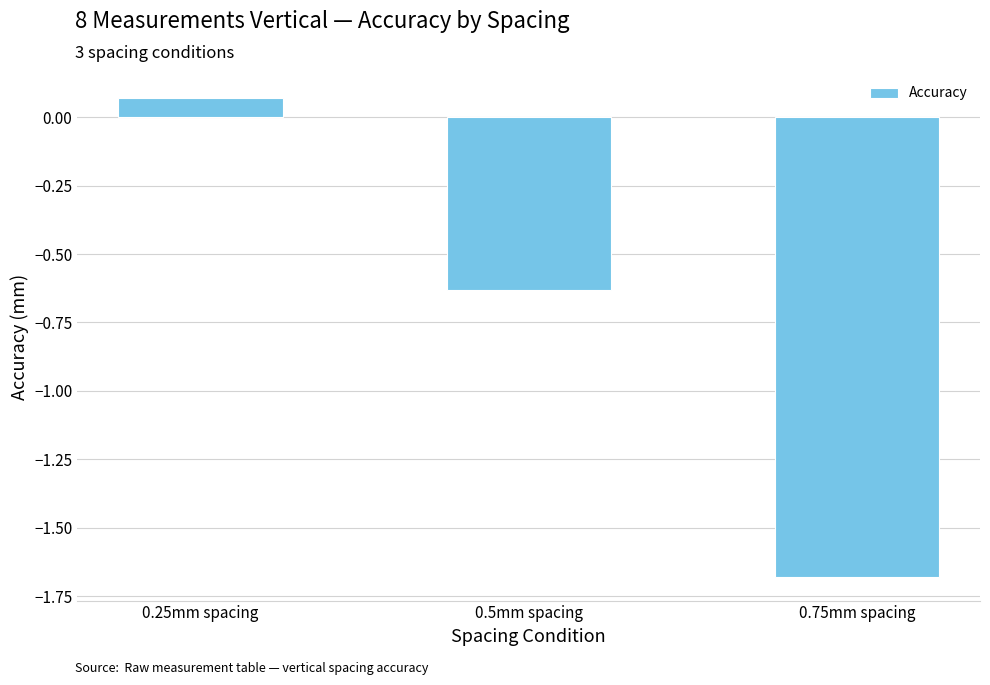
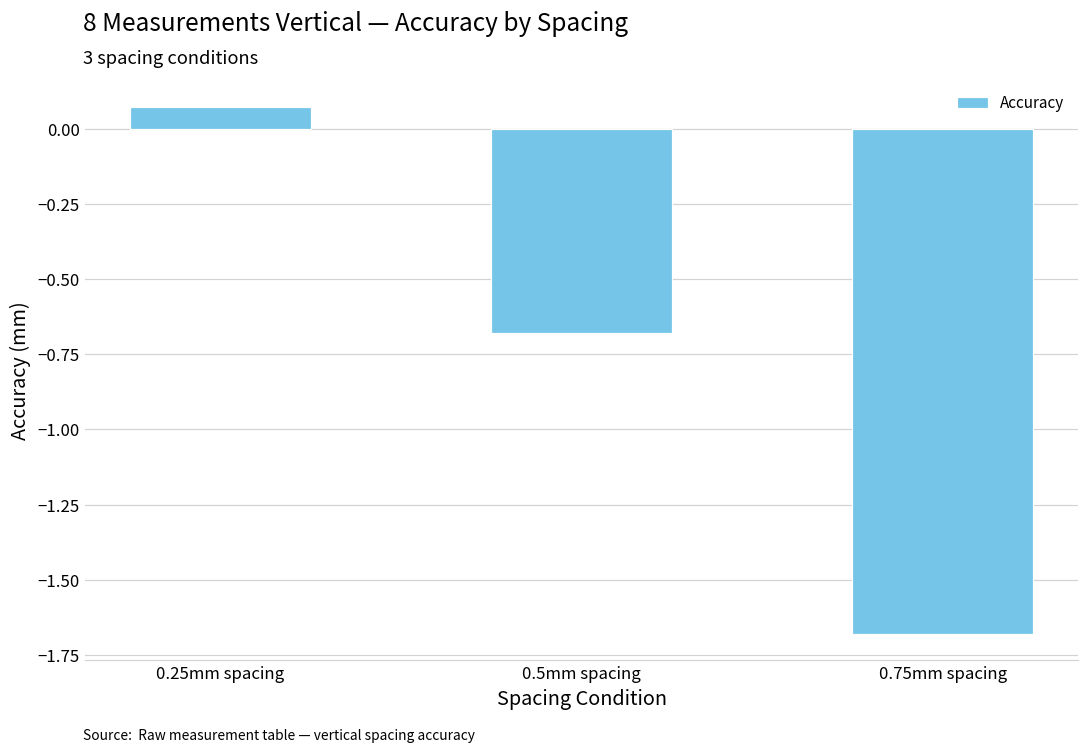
0.5mm spacing: -0.63 -> -0.68
